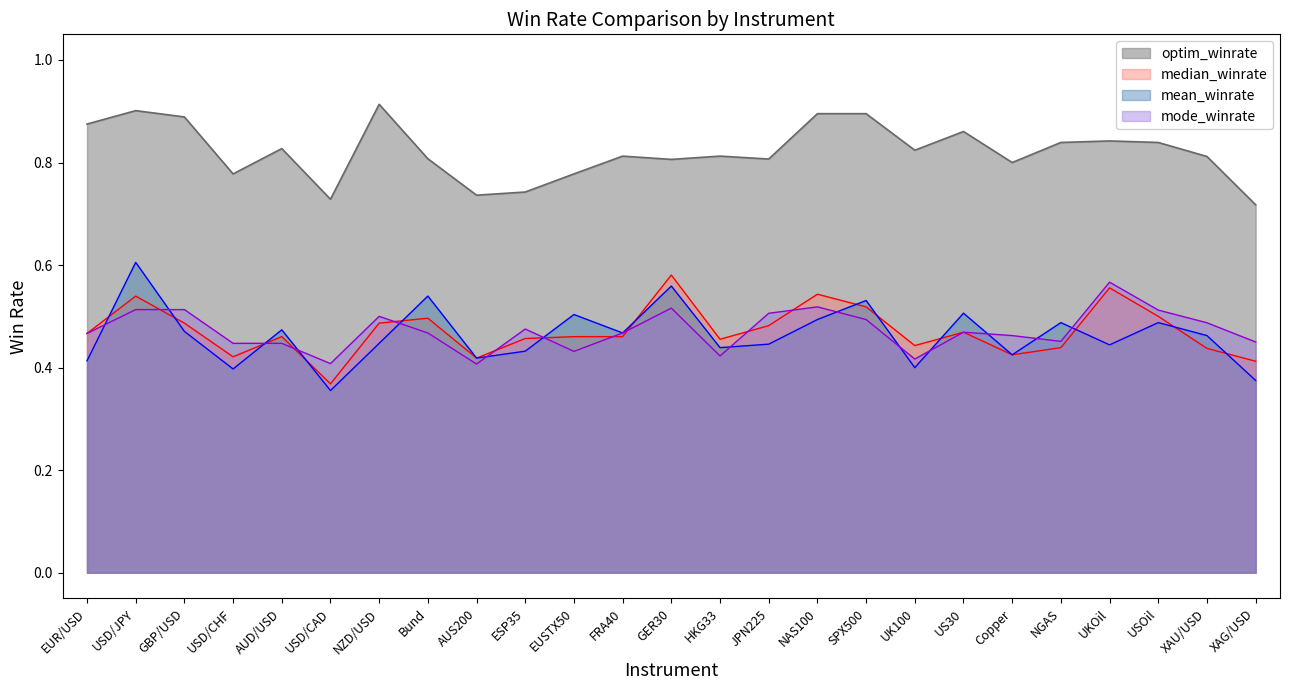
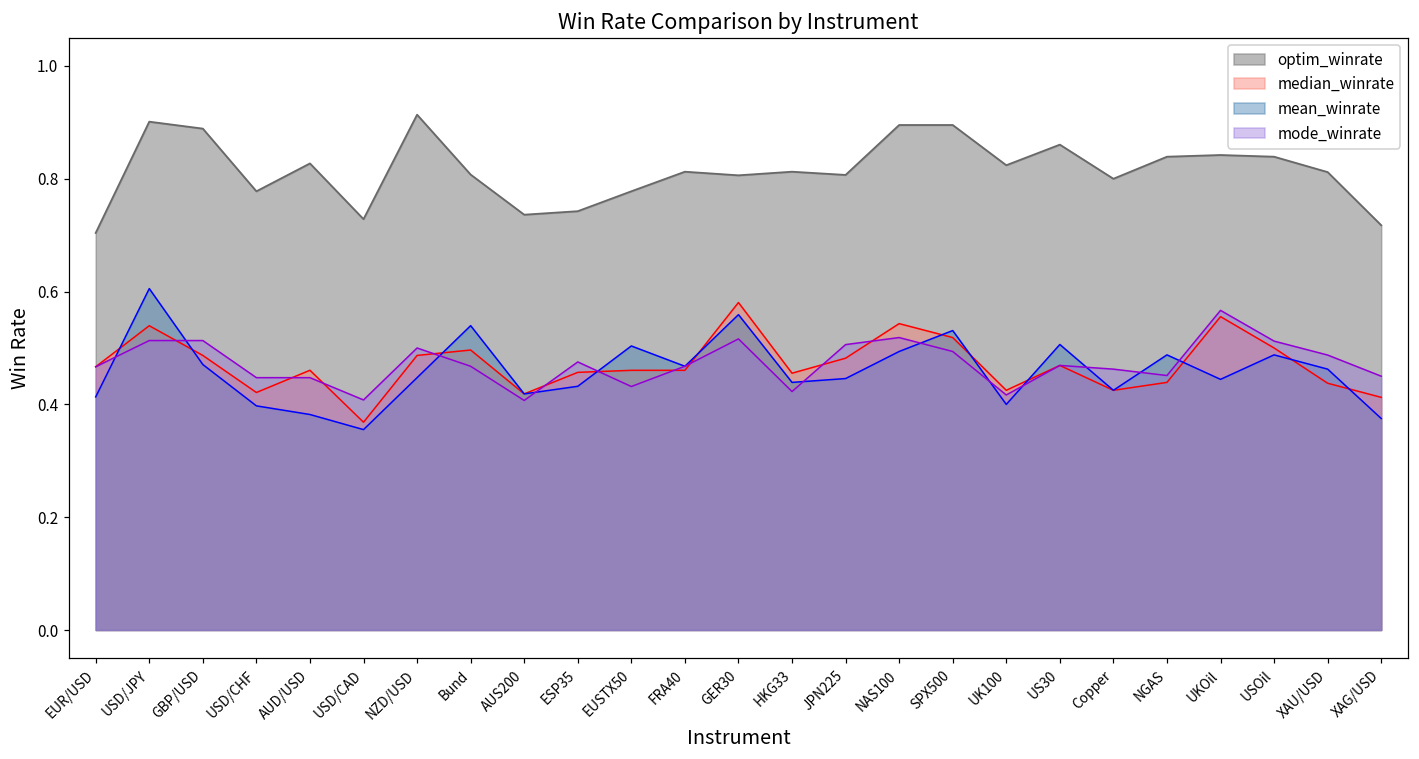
optim_winrate, EUR/USD: 0.88 -> 0.70
mean_winrate, AUD/USD: 0.47 -> 0.38
median_winrate, UK100: 0.44 -> 0.43
